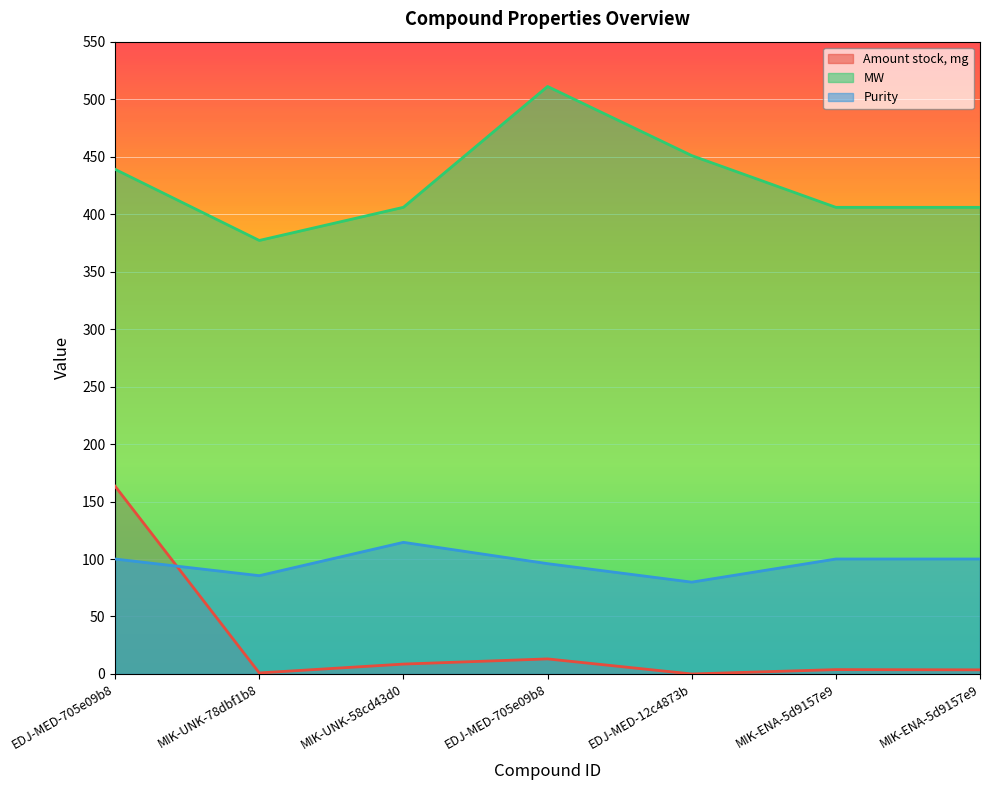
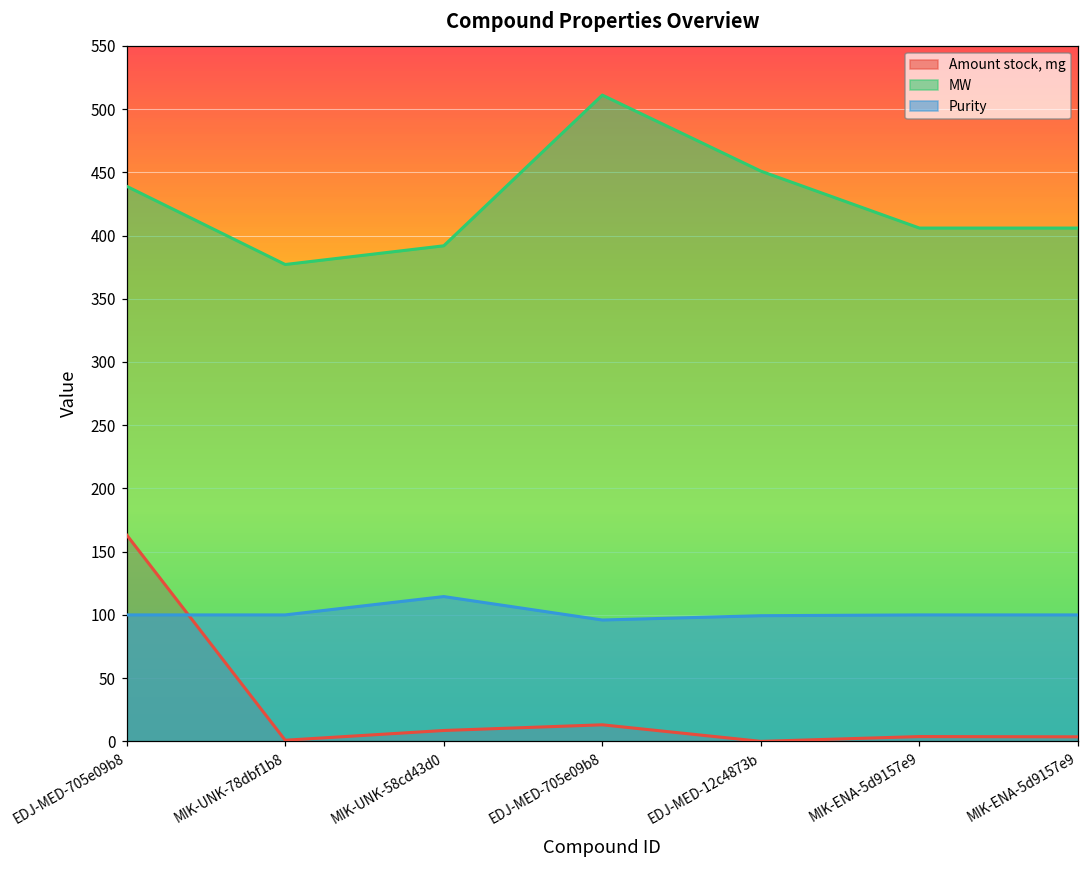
Purity, MIK-UNK-78dbf1b8: 86 -> 100
MW, MIK-UNK-58cd43d0: 406 -> 392
Purity, EDJ-MED-12c4873b: 80 -> 99
